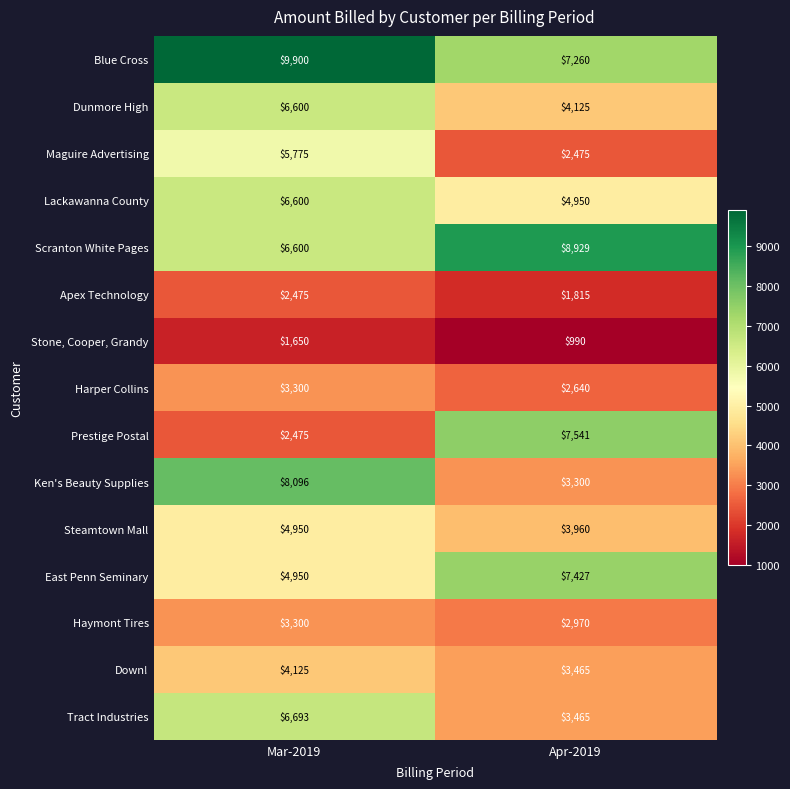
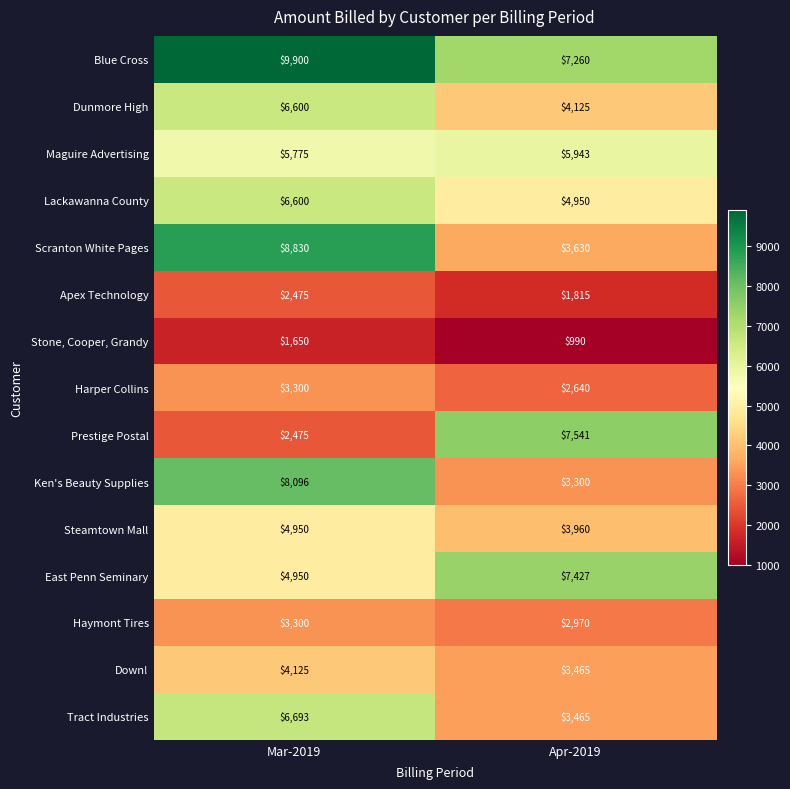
Maguire Advertising, Apr-2019: $2,475 -> $5,943
Scranton White Pages, Mar-2019: $6,600 -> $8,830
Scranton White Pages, Apr-2019: $8,929 -> $3,630
